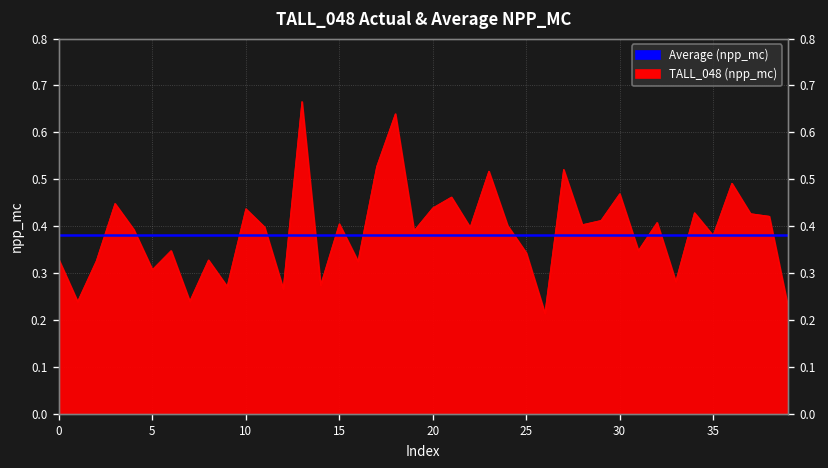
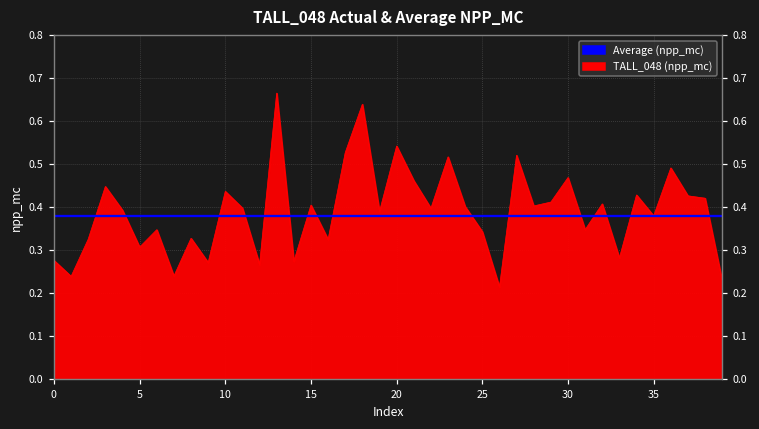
TALL_048 (npp_mc), 0: 0.33 -> 0.28
TALL_048 (npp_mc), 20: 0.44 -> 0.54
